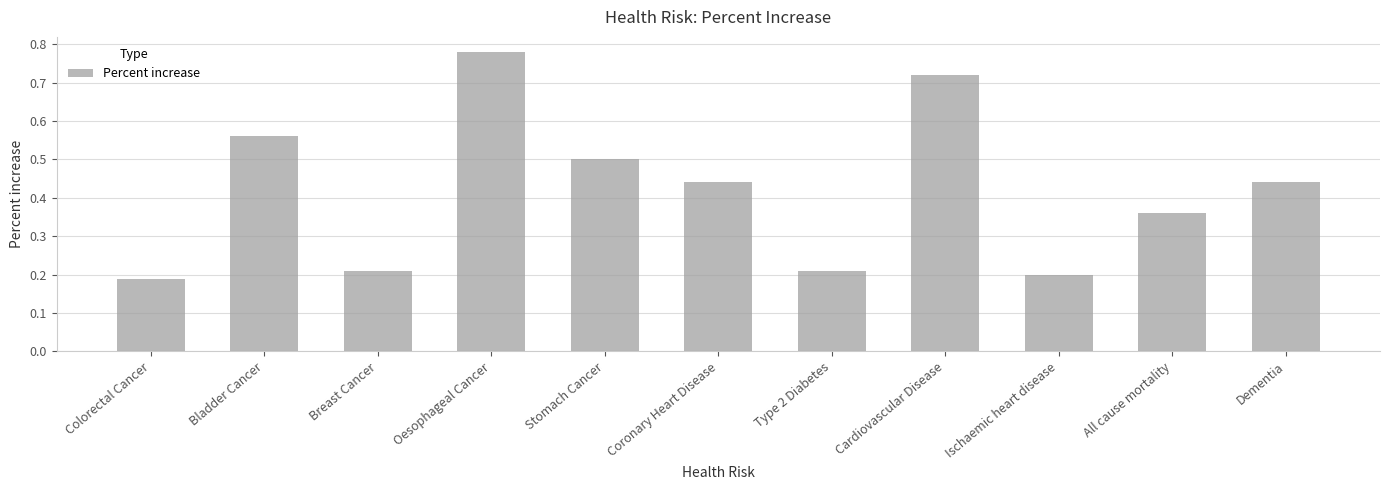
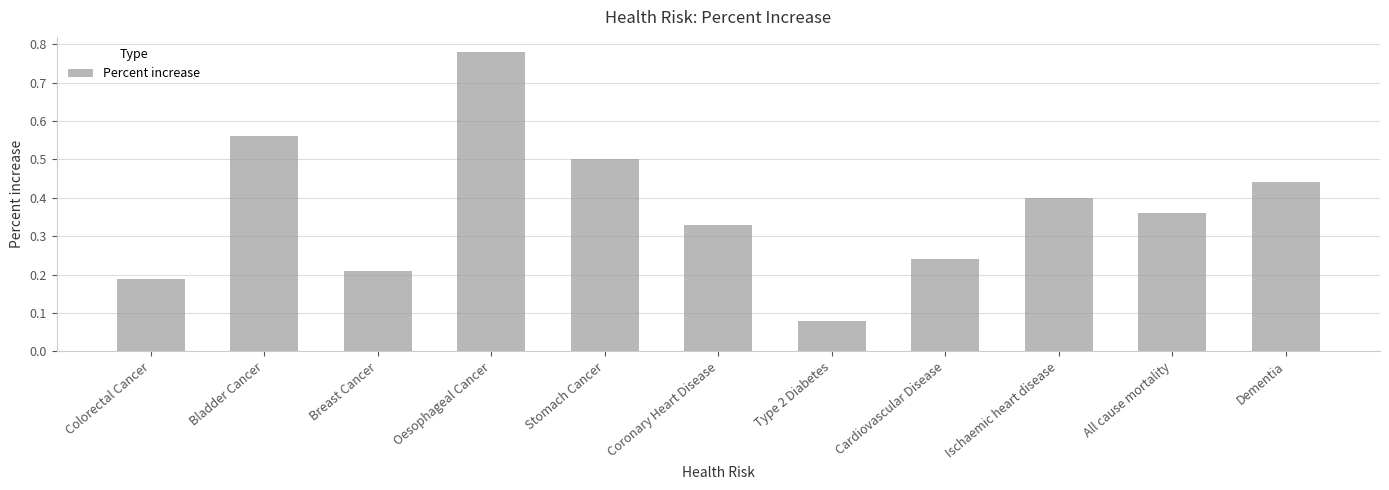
Coronary Heart Disease: 0.44 -> 0.33
Type 2 Diabetes: 0.21 -> 0.08
Cardiovascular Disease: 0.72 -> 0.24
Ischaemic heart disease: 0.2 -> 0.4
